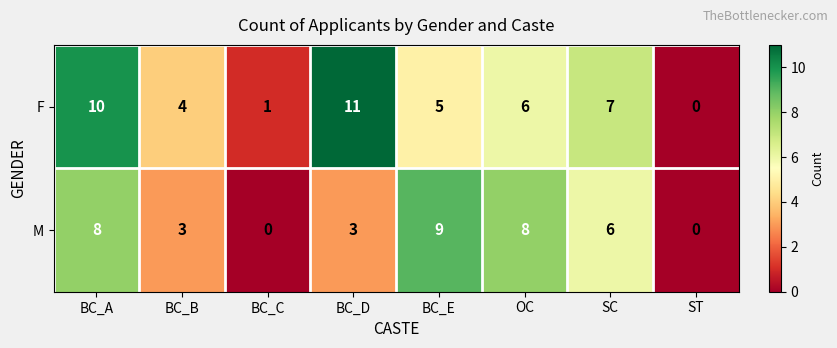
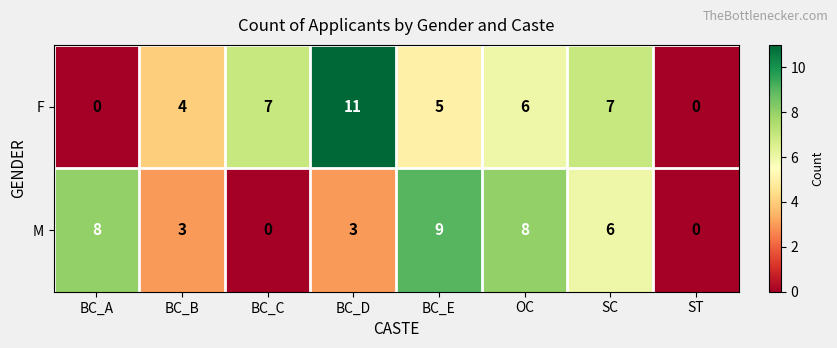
F, BC_A: 10 -> 0
F, BC_C: 1 -> 7
